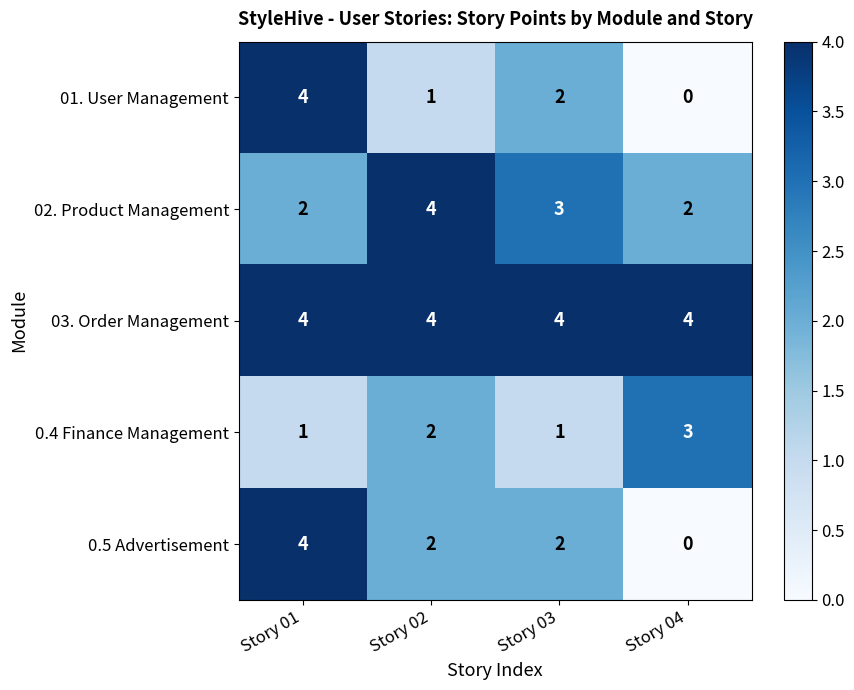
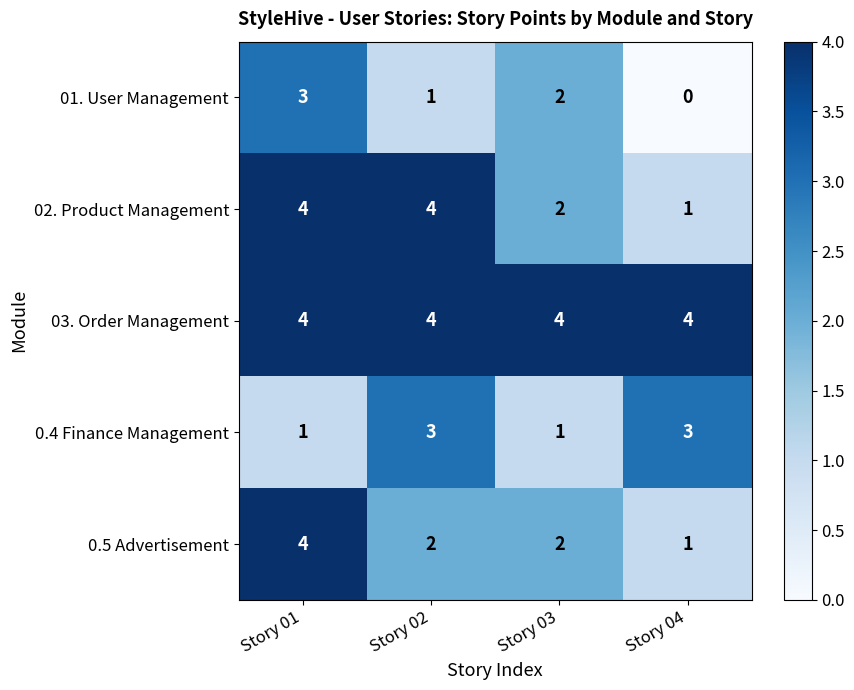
01. User Management, Story 01: 4 -> 3
02. Product Management, Story 01: 2 -> 4
02. Product Management, Story 03: 3 -> 2
02. Product Management, Story 04: 2 -> 1
0.4 Finance Management, Story 02: 2 -> 3
0.5 Advertisement, Story 04: 0 -> 1
